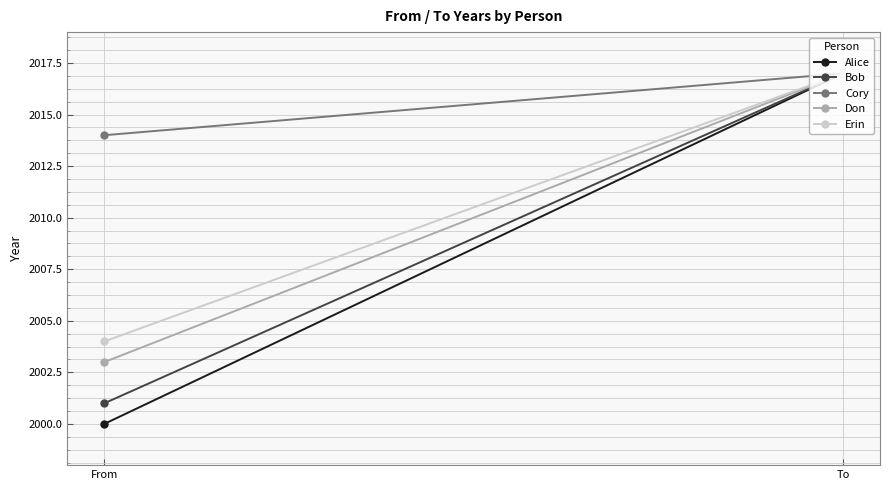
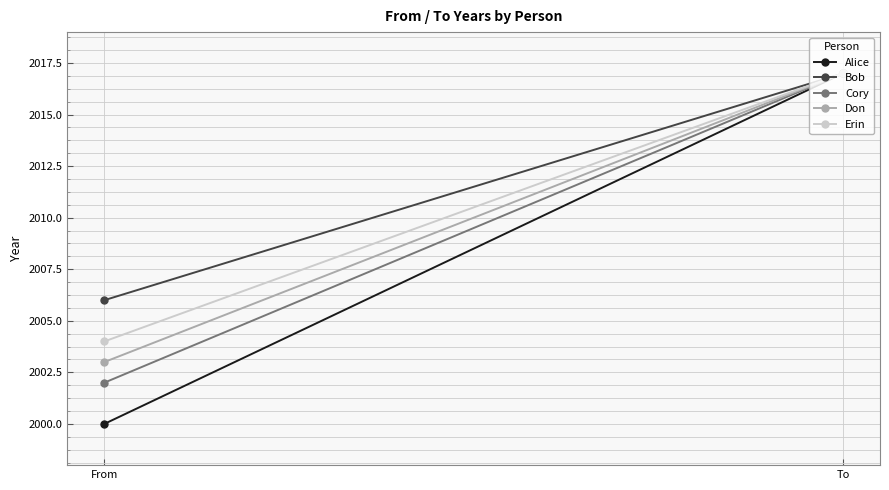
Bob, From: 2001 -> 2006
Cory, From: 2014 -> 2002
